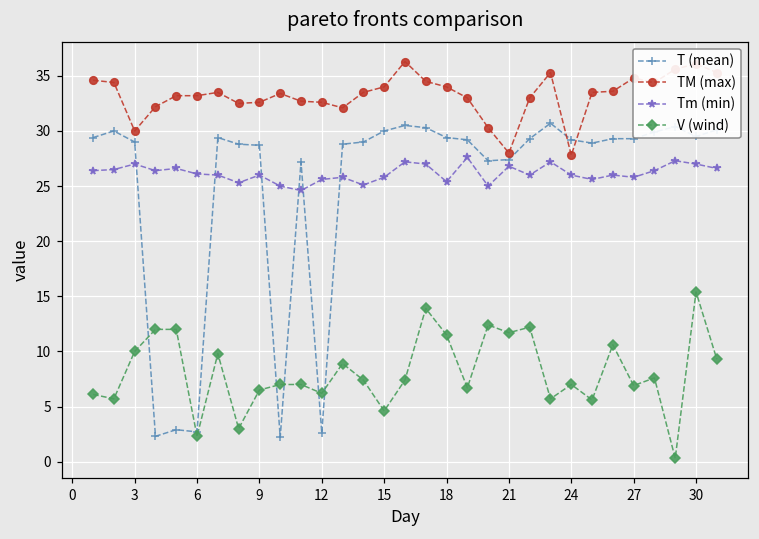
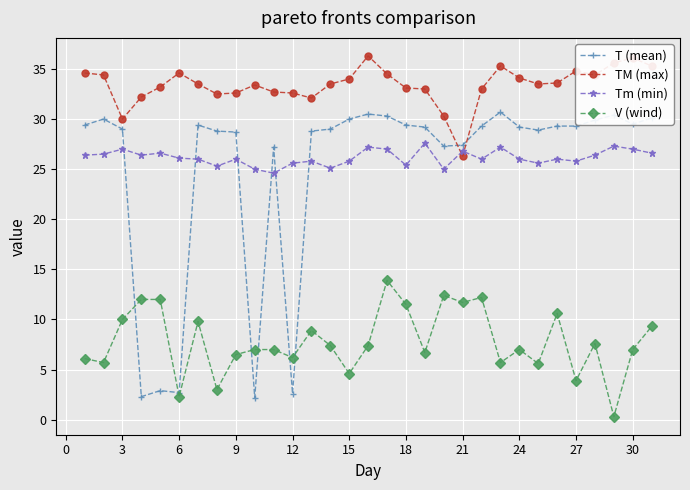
TM (max), 6: 33.2 -> 34.6
TM (max), 18: 34.0 -> 33.1
TM (max), 21: 28.0 -> 26.3
TM (max), 24: 27.8 -> 34.1
V (wind), 27: 6.9 -> 3.9
V (wind), 30: 15.4 -> 7.0
